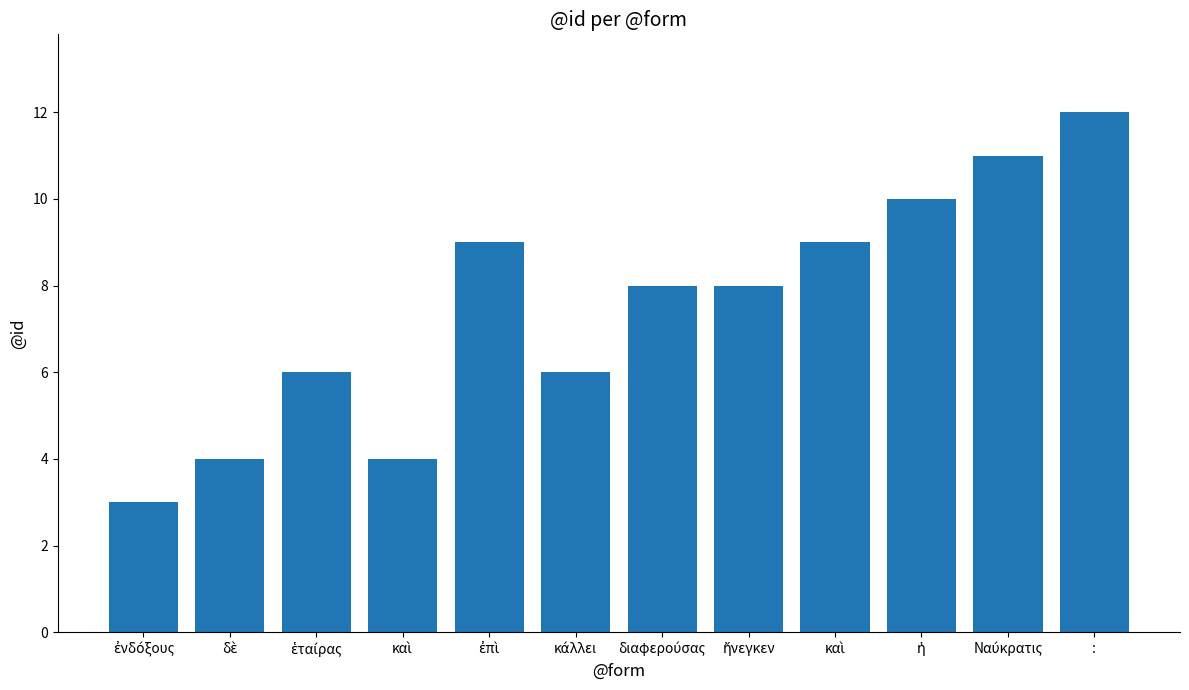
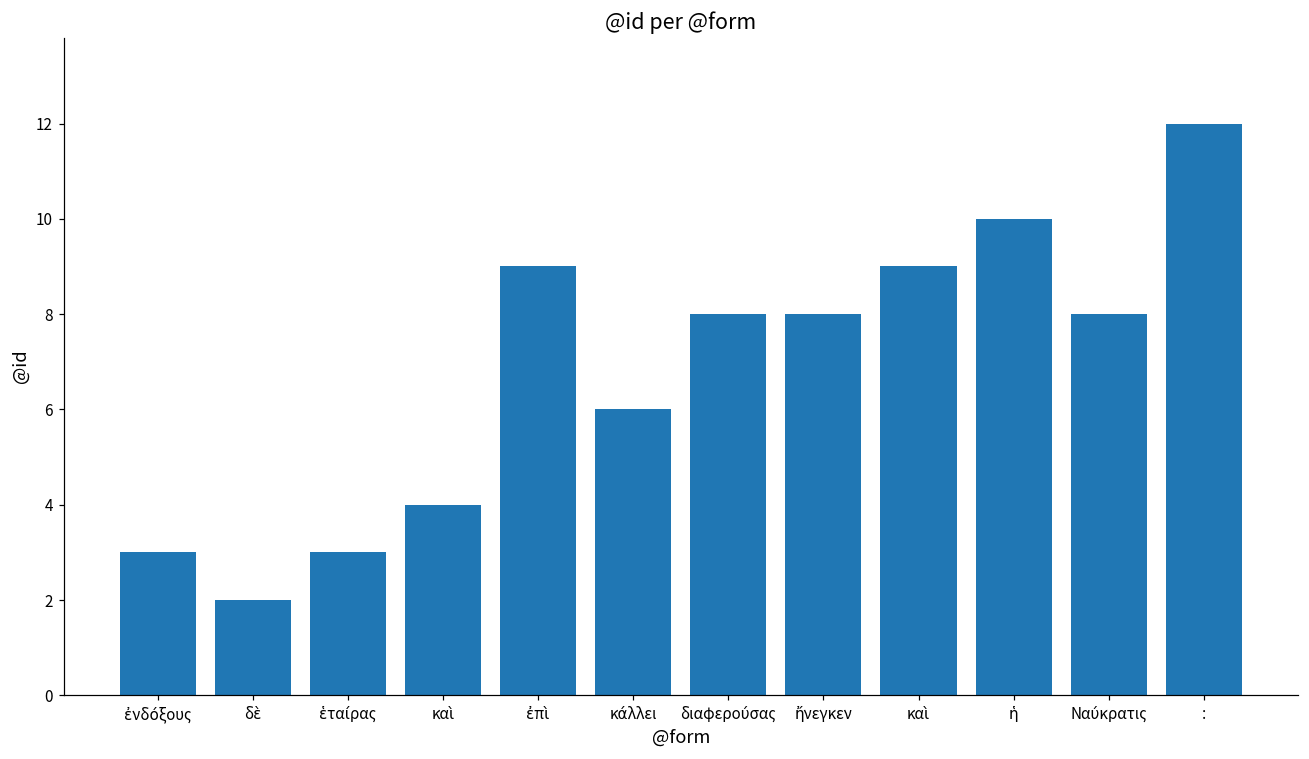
δὲ: 4 -> 2
ἑταίρας: 6 -> 3
Ναύκρατις: 11 -> 8
